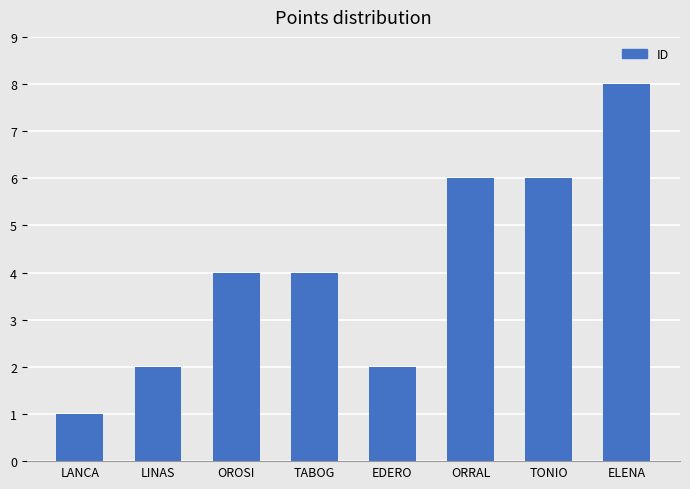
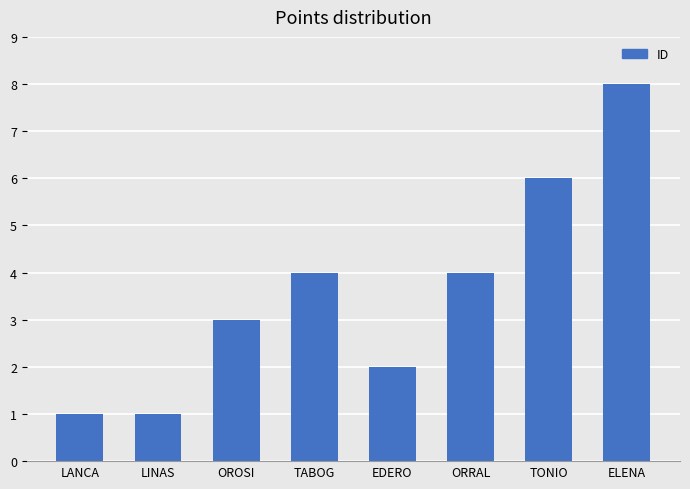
LINAS: 2 -> 1
OROSI: 4 -> 3
ORRAL: 6 -> 4
